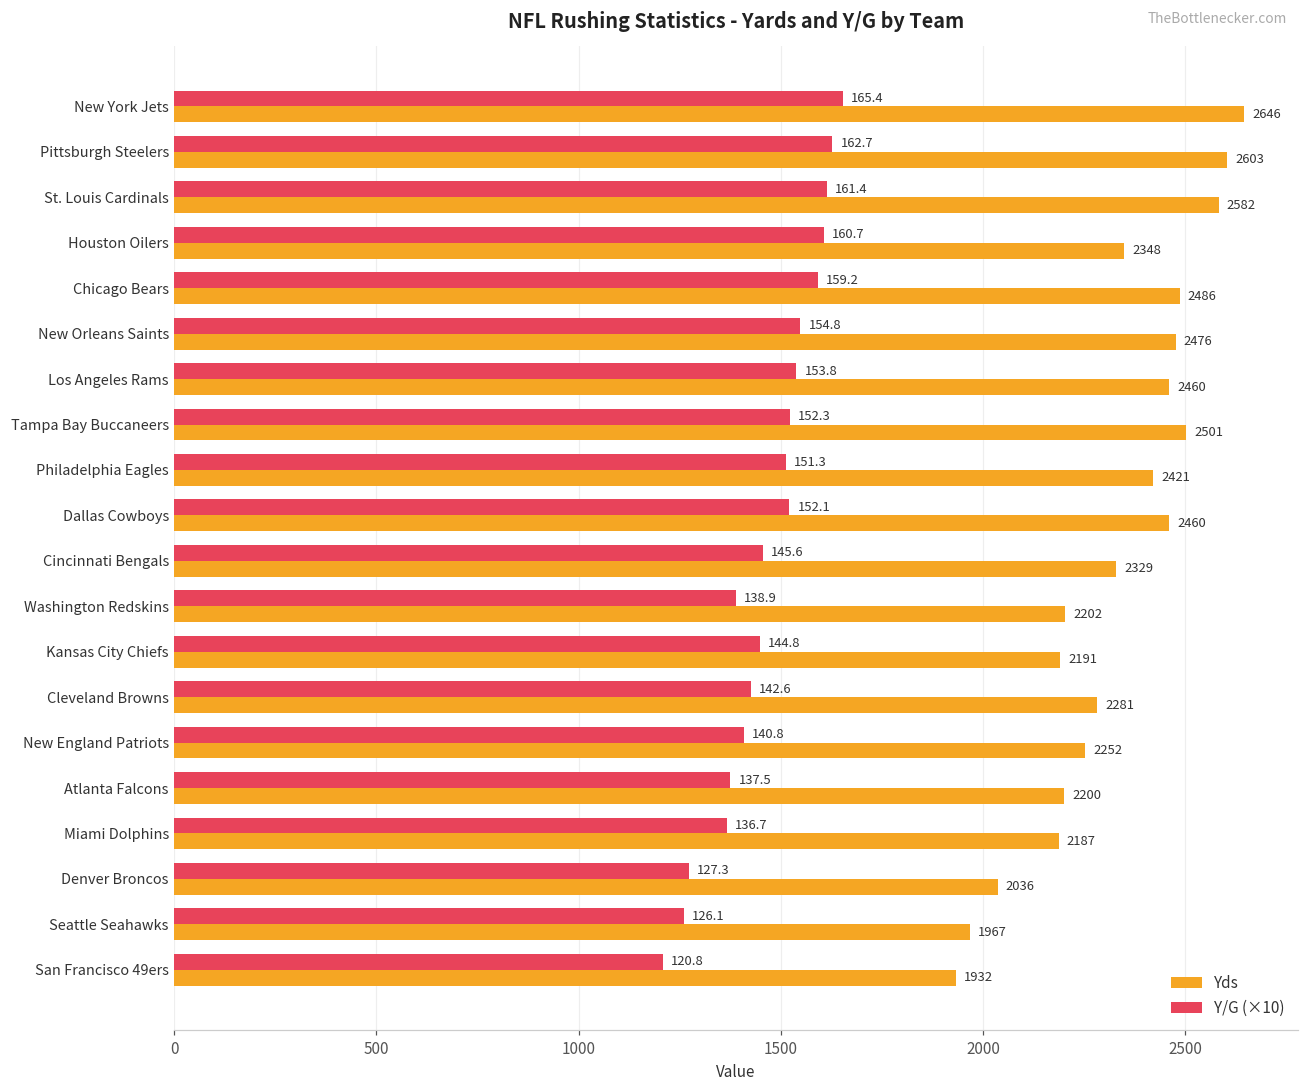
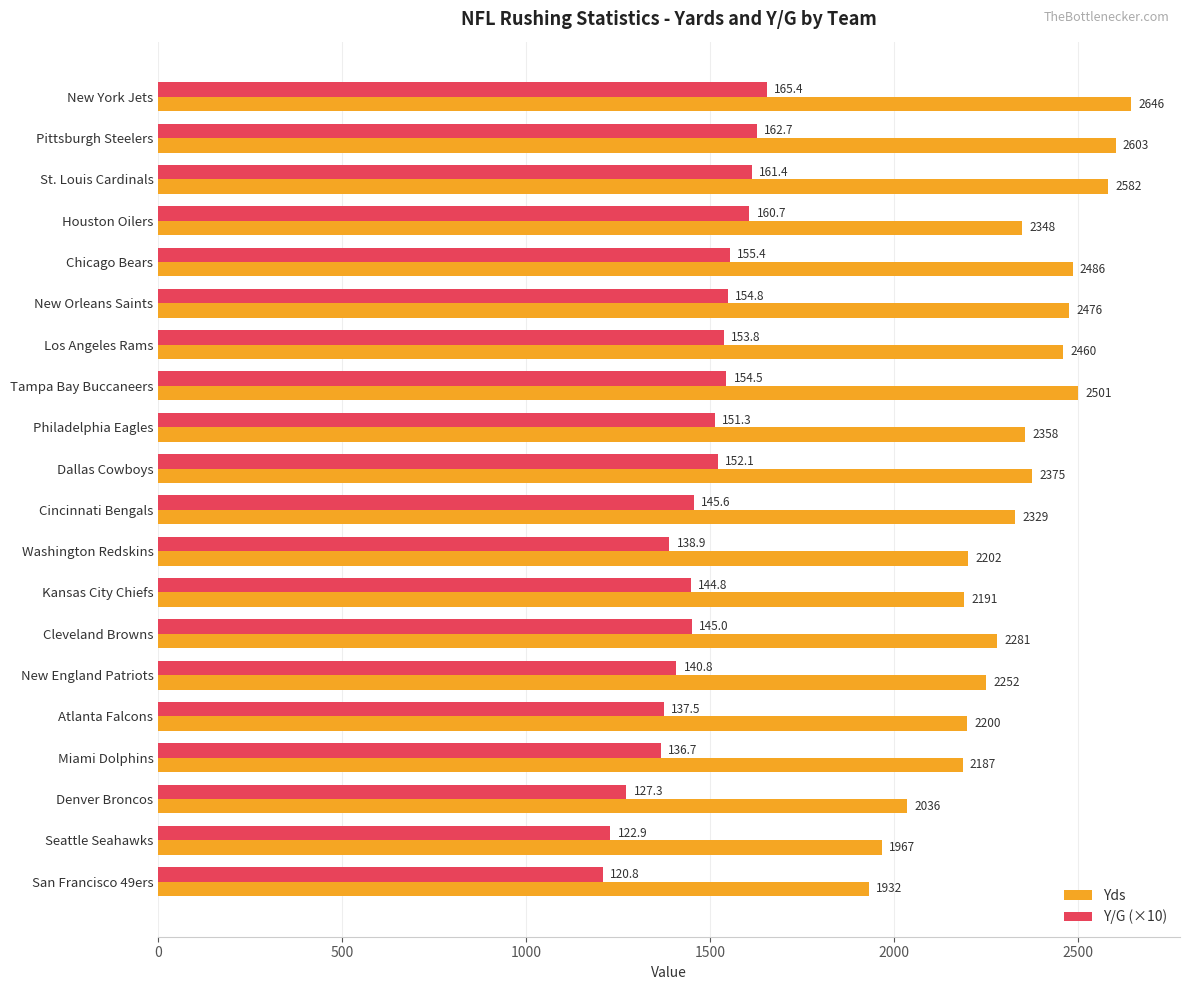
Y/G (×10), Chicago Bears: 159.2 -> 155.4
Y/G (×10), Tampa Bay Buccaneers: 152.3 -> 154.5
Yds, Philadelphia Eagles: 2421 -> 2358
Yds, Dallas Cowboys: 2460 -> 2375
Y/G (×10), Cleveland Browns: 142.6 -> 145.0
Y/G (×10), Seattle Seahawks: 126.1 -> 122.9
